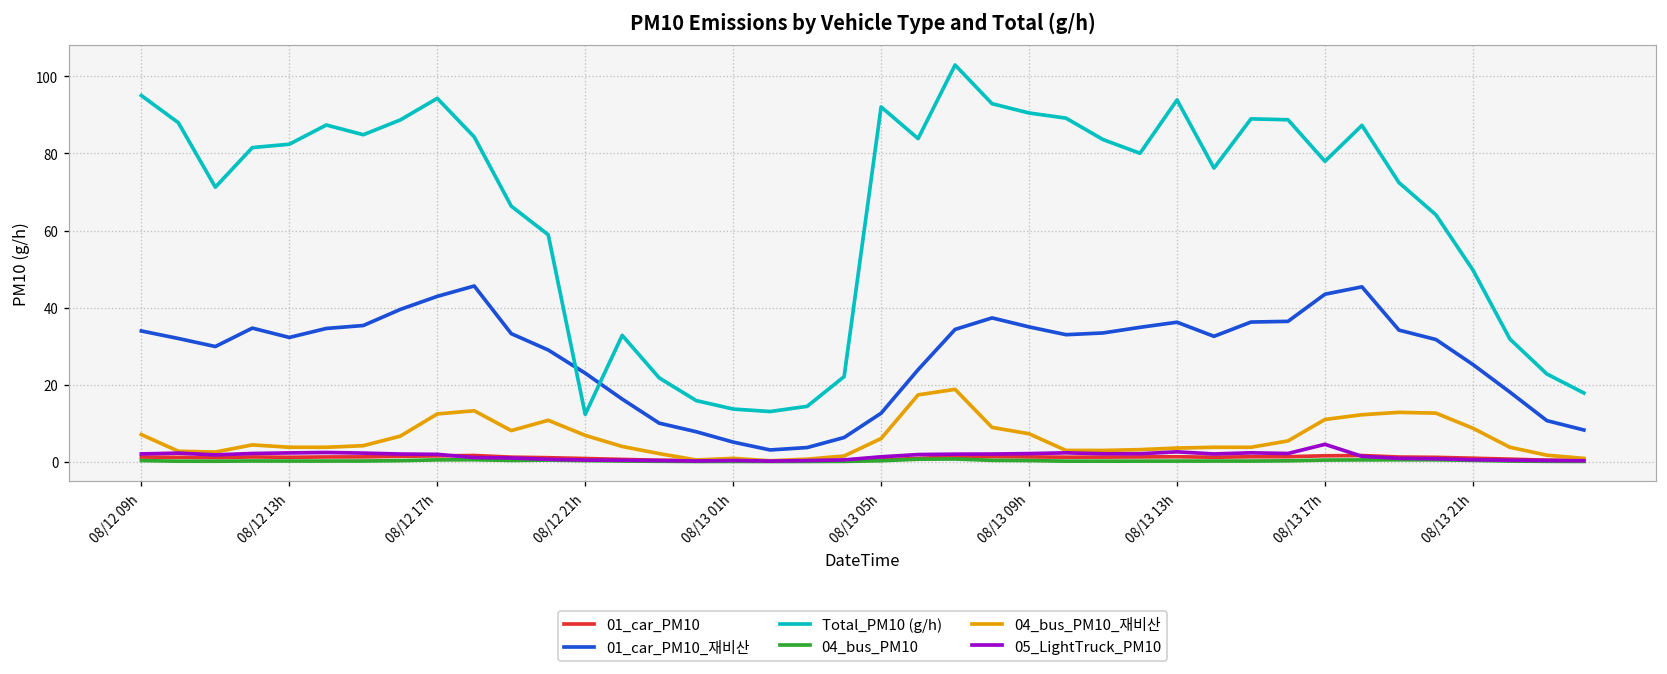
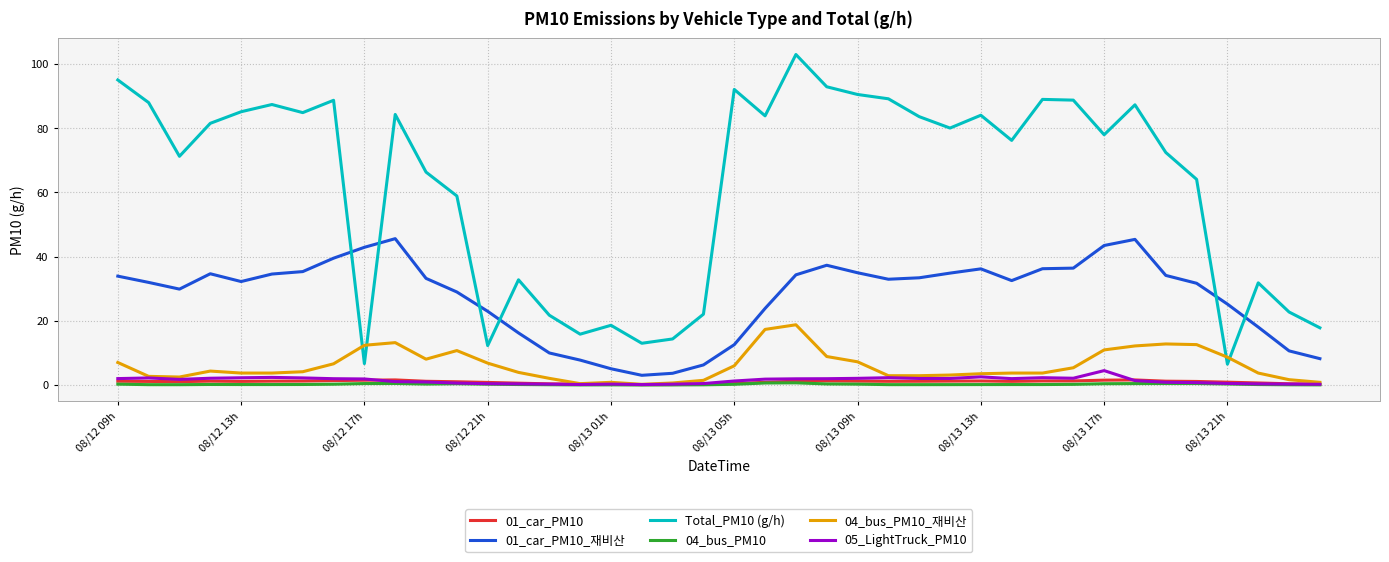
Total_PM10 (g/h), 08/12 13h: 82 -> 85
Total_PM10 (g/h), 08/12 17h: 94 -> 7
Total_PM10 (g/h), 08/13 01h: 14 -> 19
Total_PM10 (g/h), 08/13 13h: 94 -> 84
Total_PM10 (g/h), 08/13 21h: 50 -> 6
